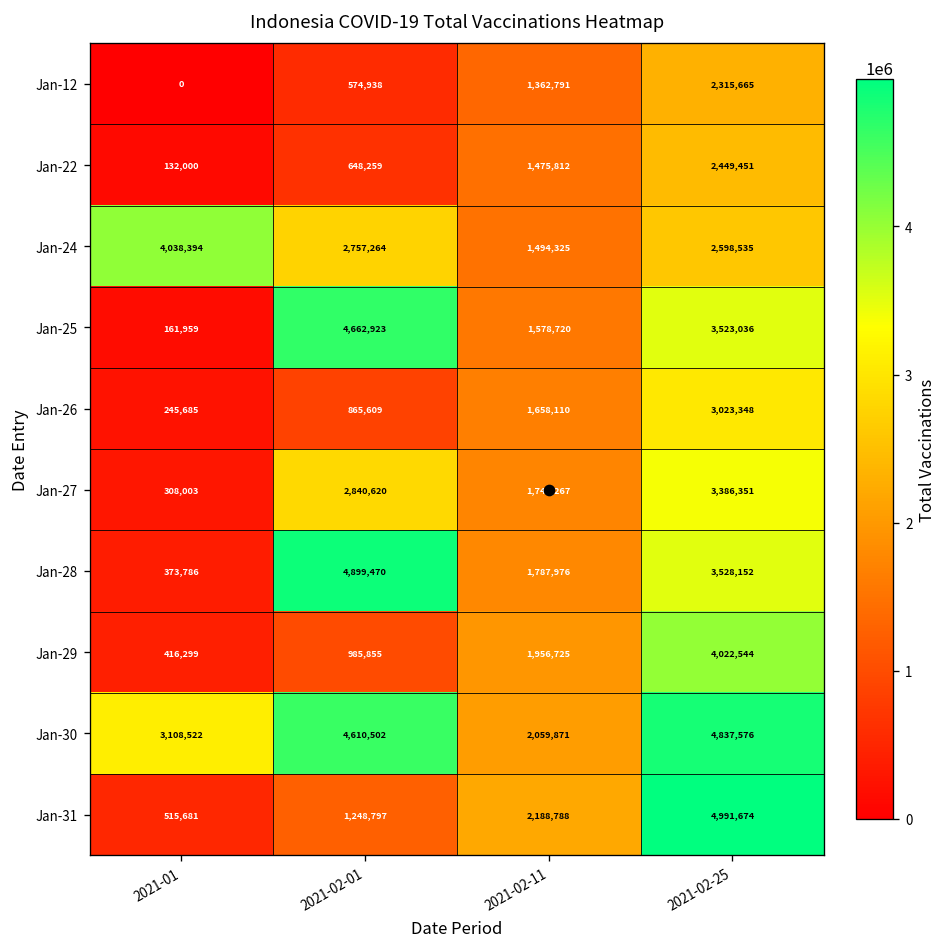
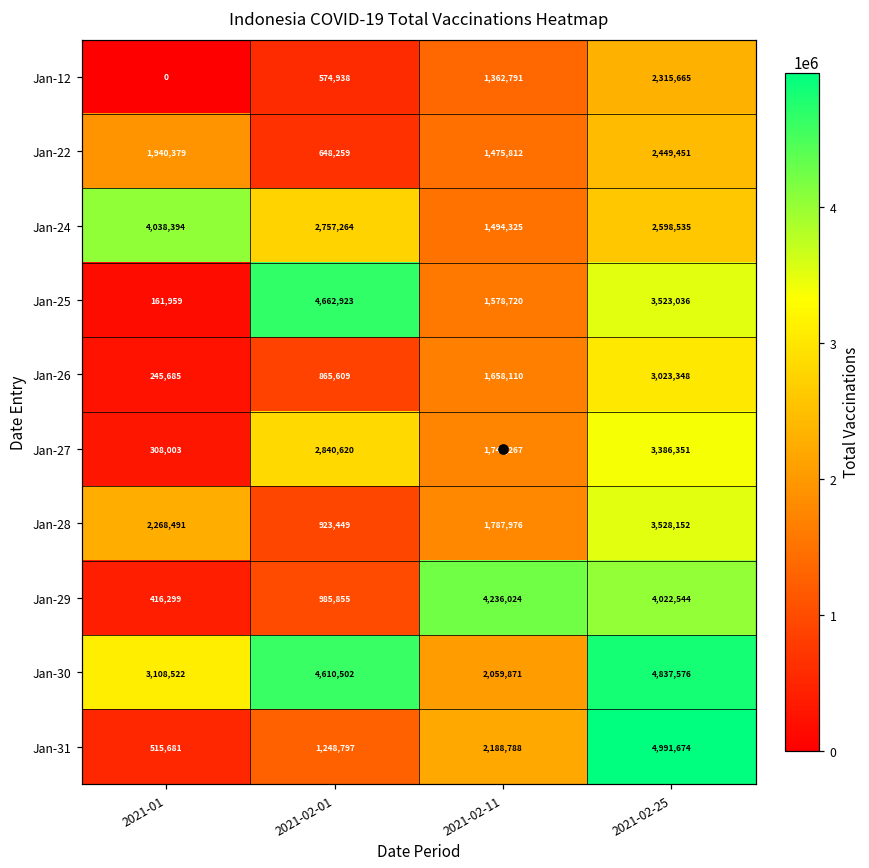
Jan-22, 2021-01: 132,000 -> 1,940,379
Jan-28, 2021-01: 373,786 -> 2,268,491
Jan-28, 2021-02-01: 4,899,470 -> 923,449
Jan-29, 2021-02-11: 1,956,725 -> 4,236,024
